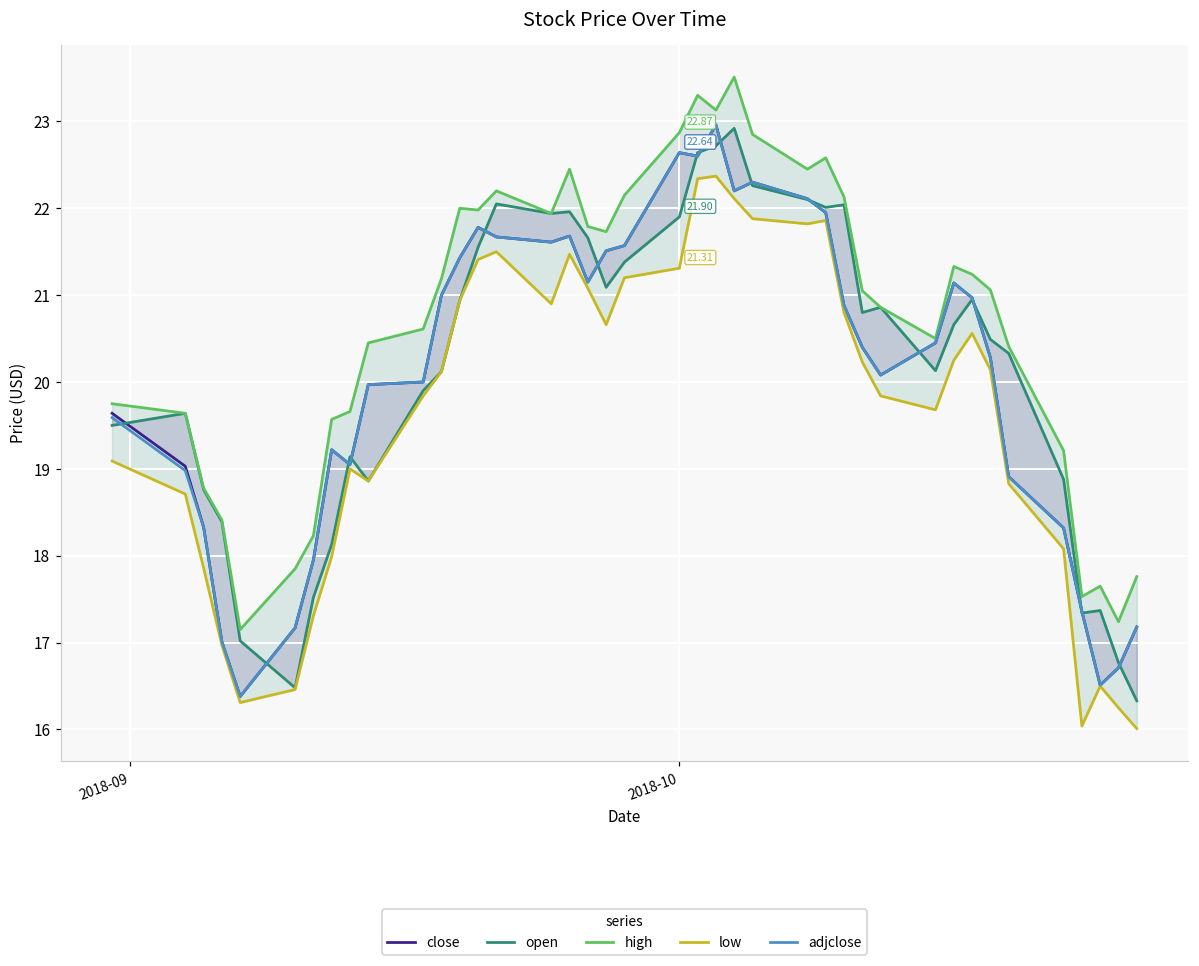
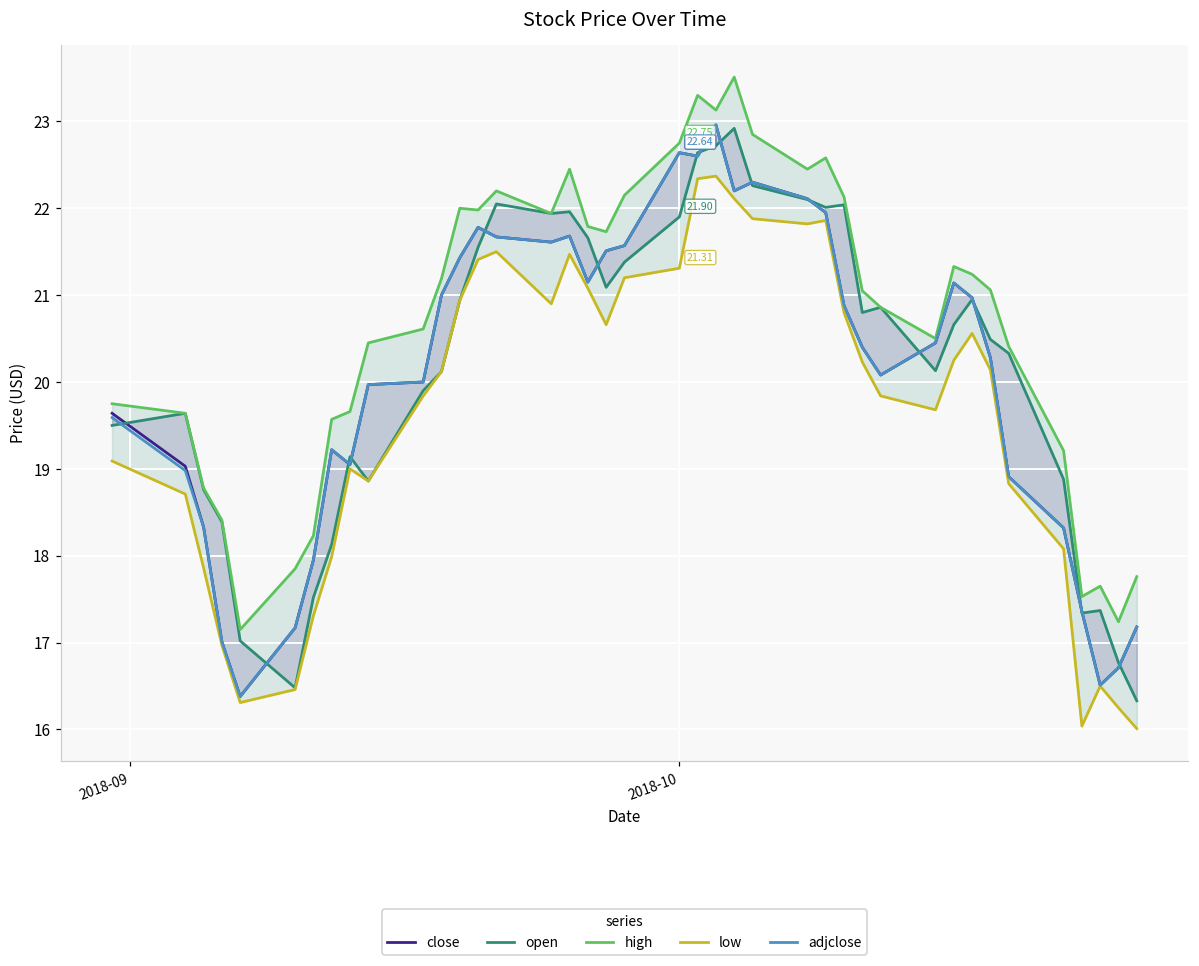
high, 2018-10: 22.87 -> 22.75
